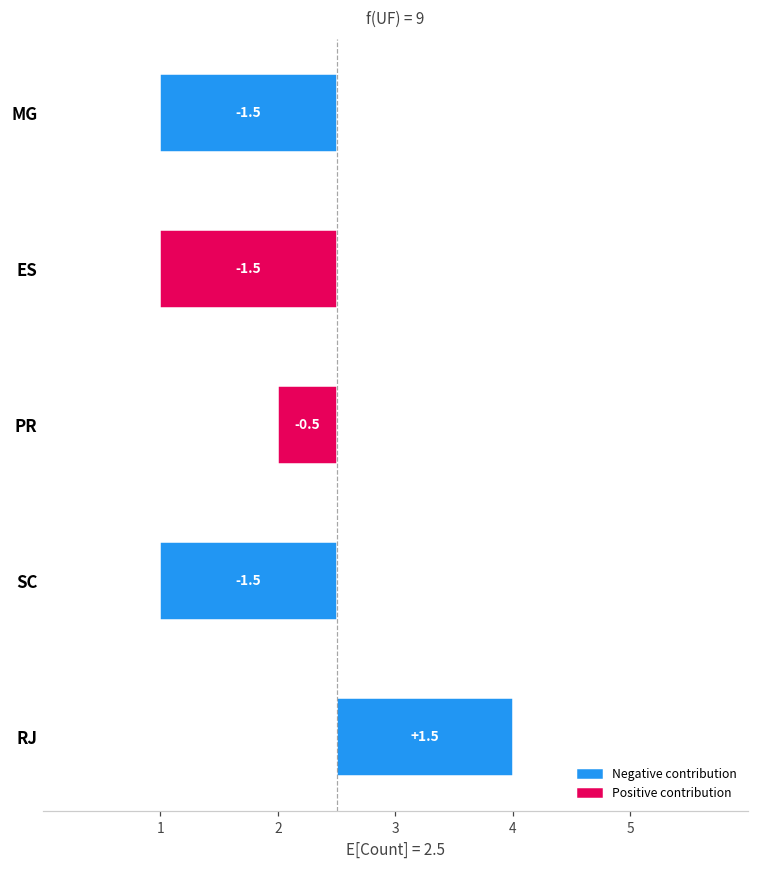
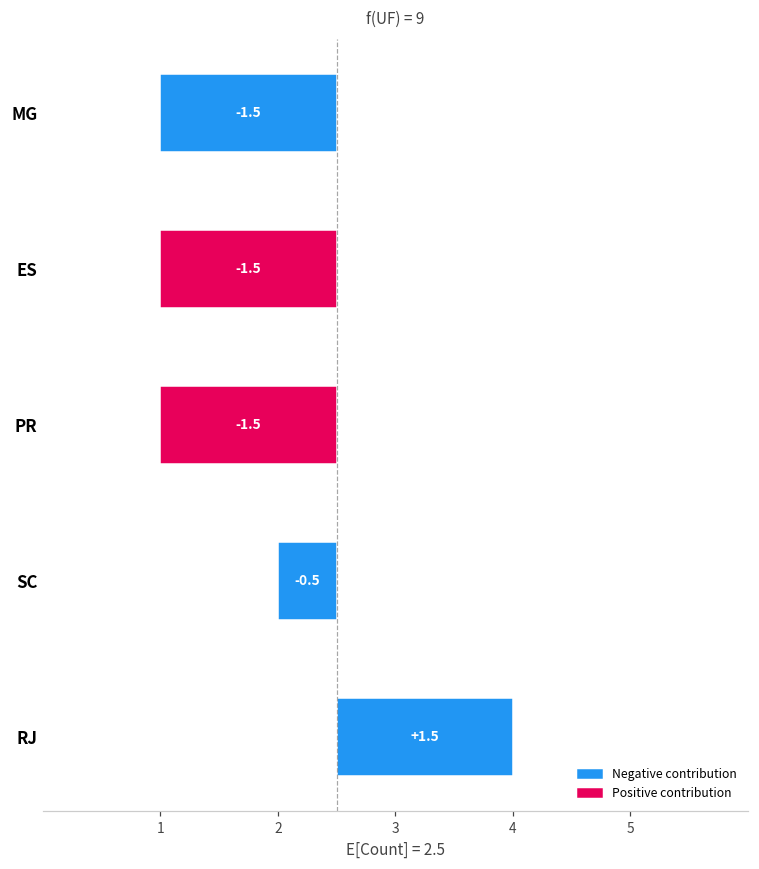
PR: -0.5 -> -1.5
SC: -1.5 -> -0.5
